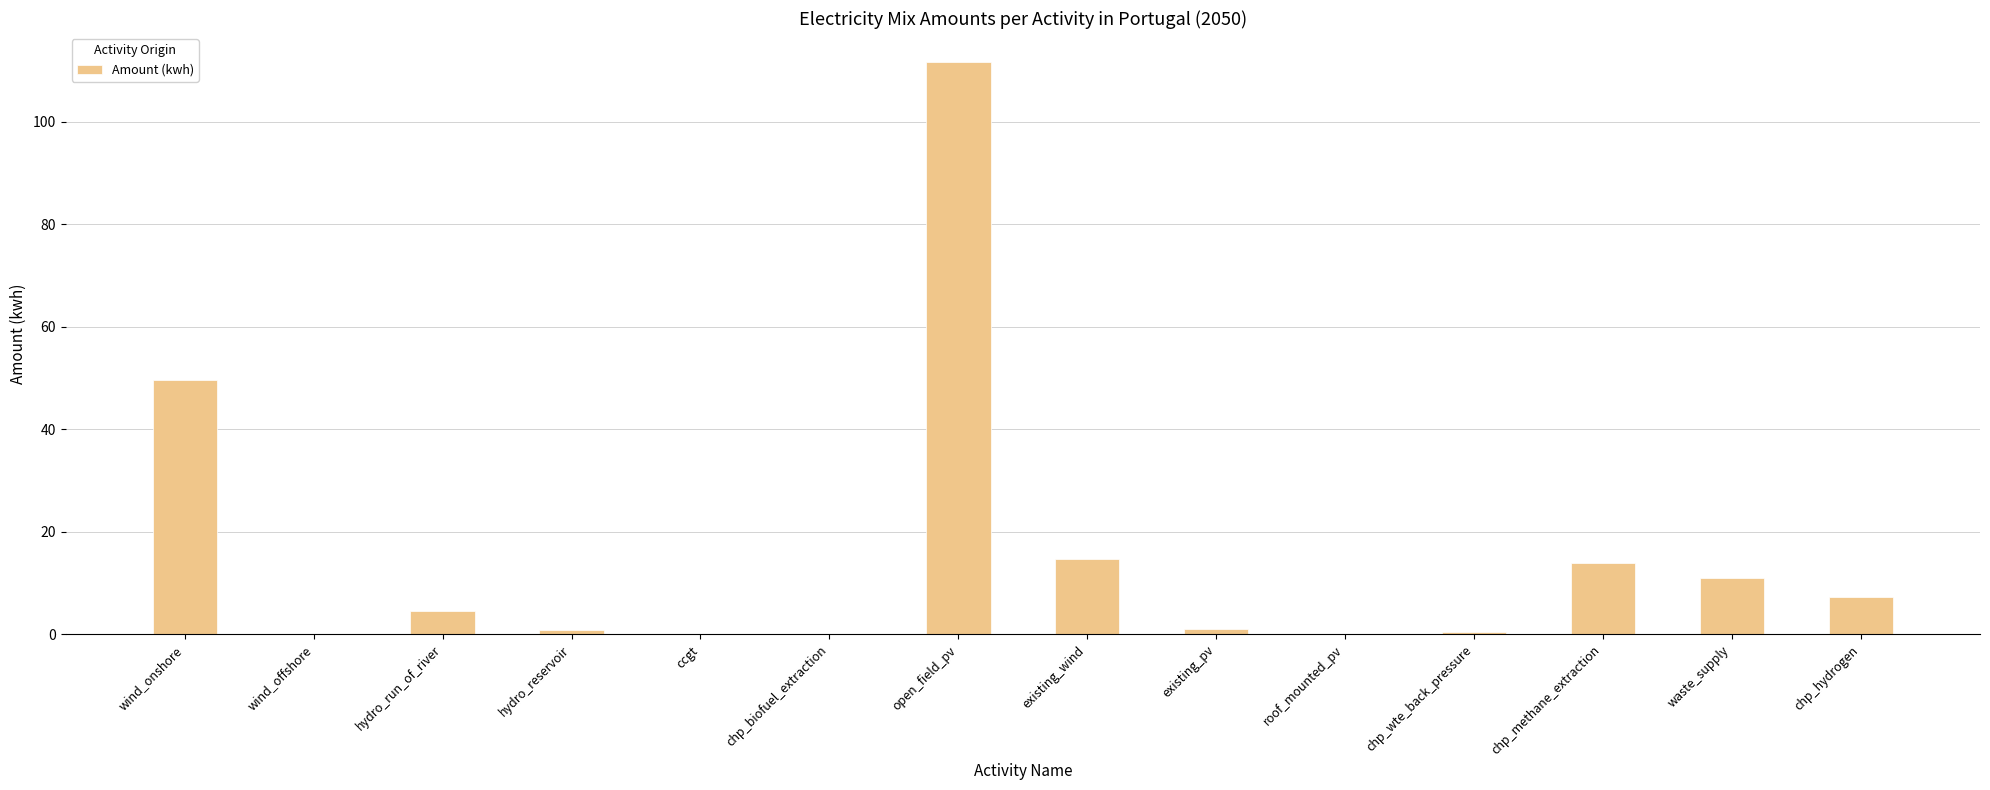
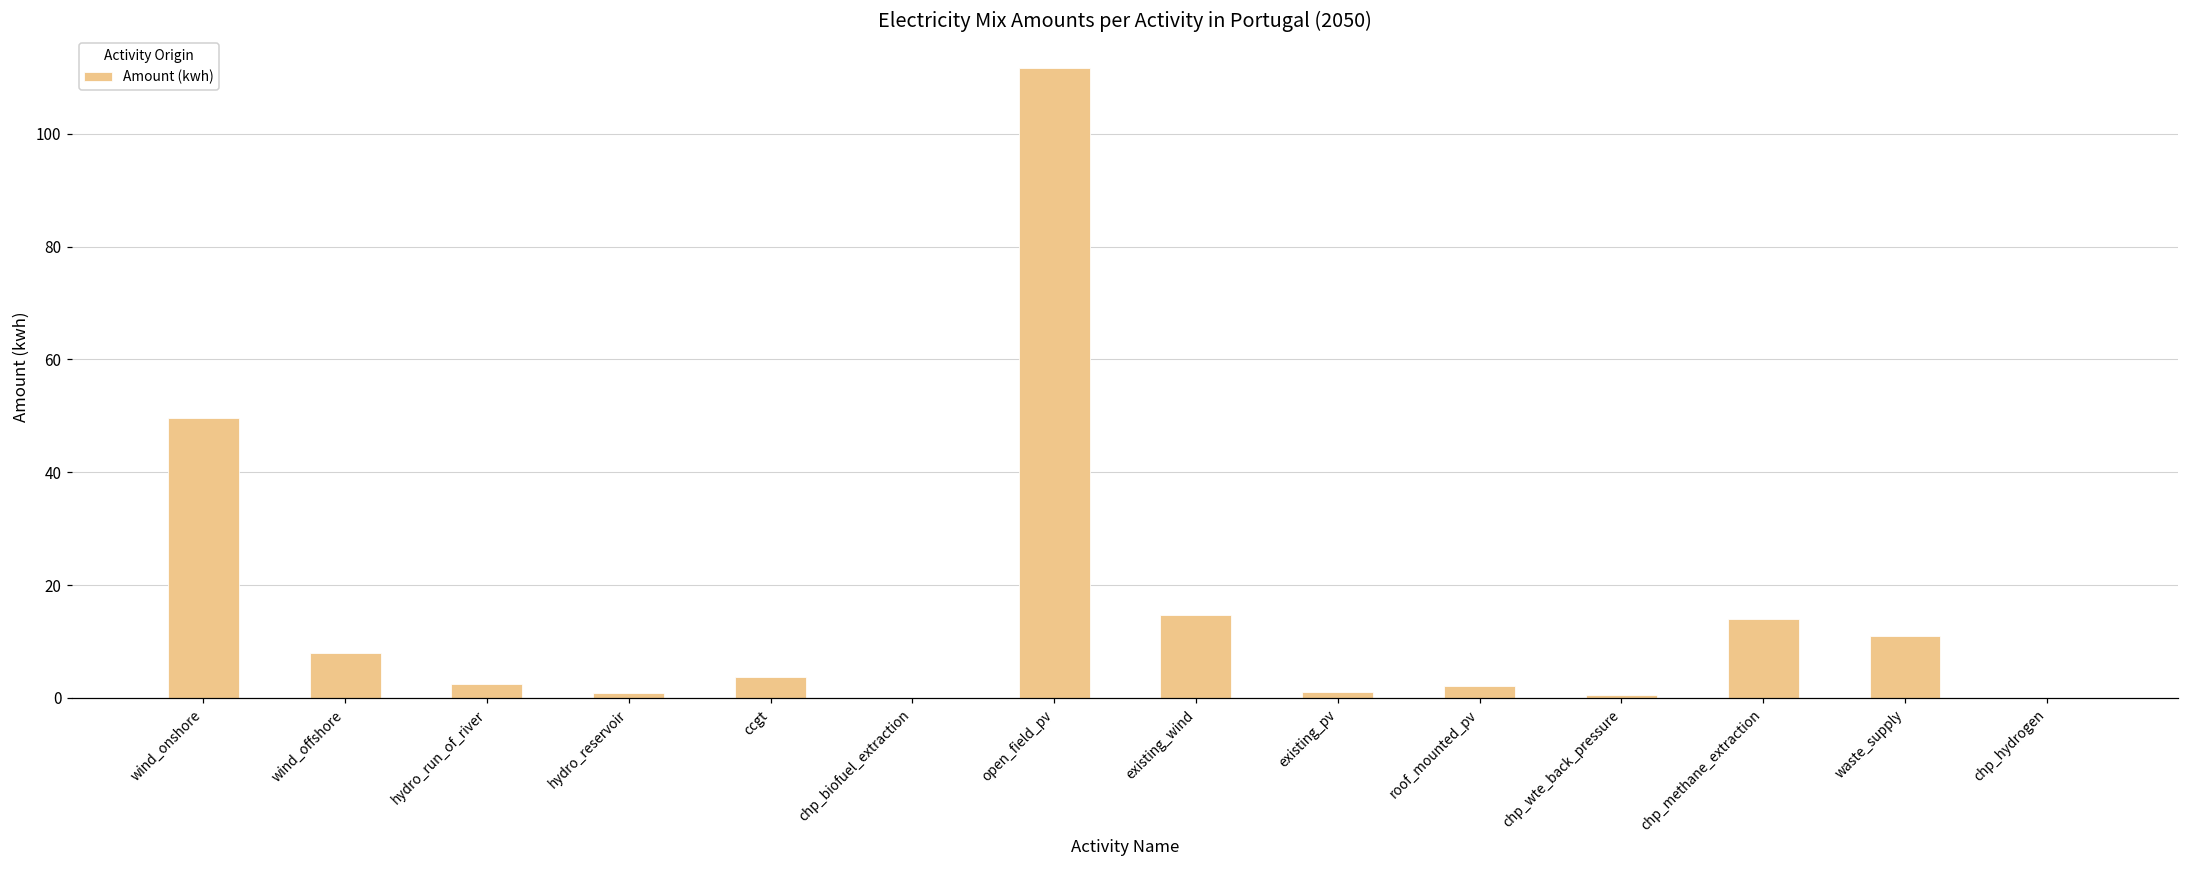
wind_offshore: 0 -> 8
hydro_run_of_river: 4 -> 3
ccgt: 0 -> 4
roof_mounted_pv: 0 -> 2
chp_hydrogen: 7 -> 0
